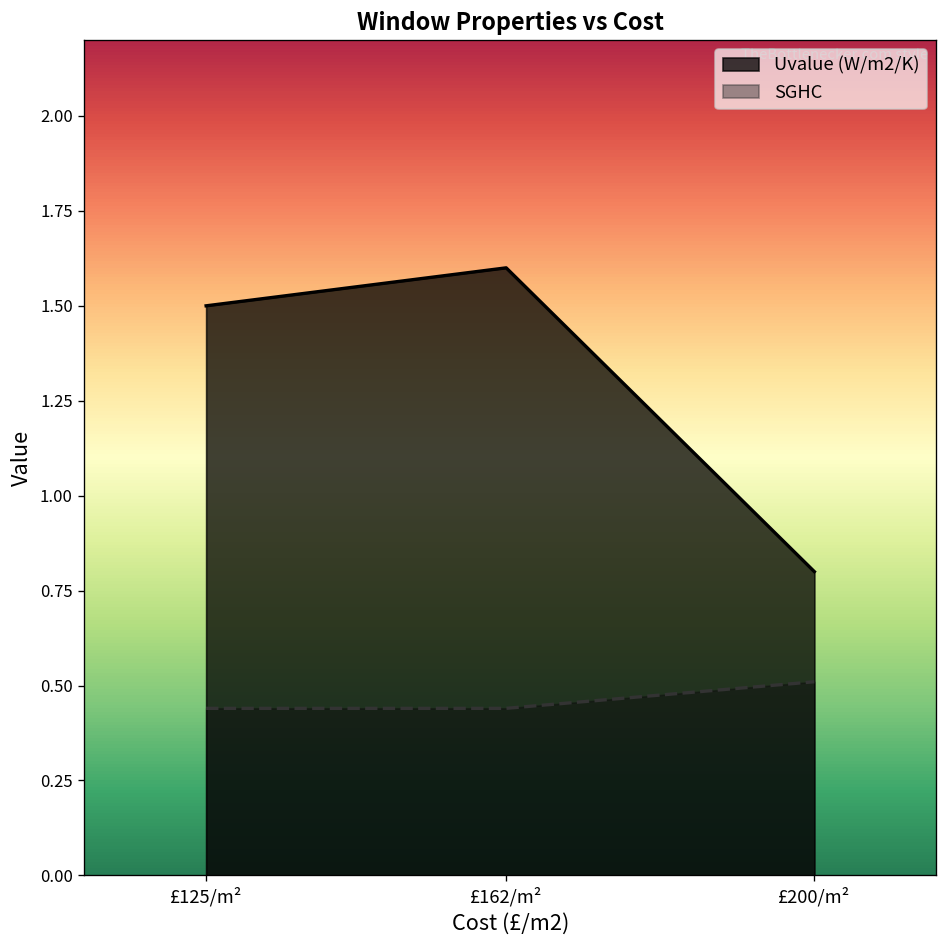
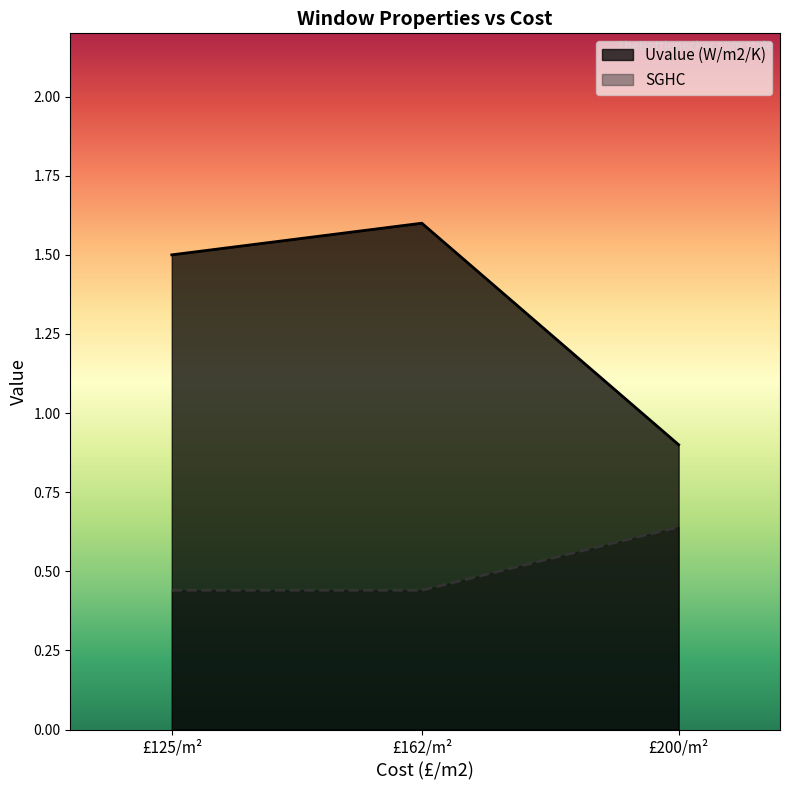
Uvalue (W/m2/K), £200/m²: 0.8 -> 0.9
SGHC, £200/m²: 0.51 -> 0.64
